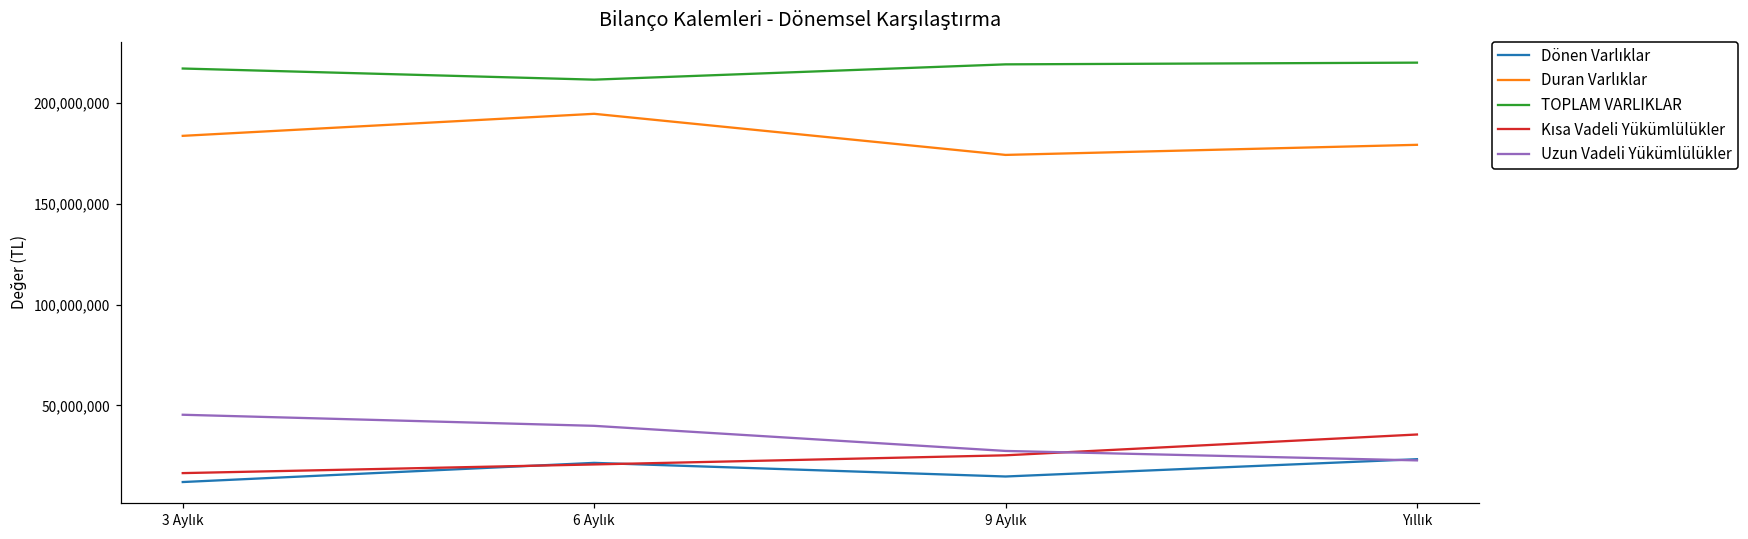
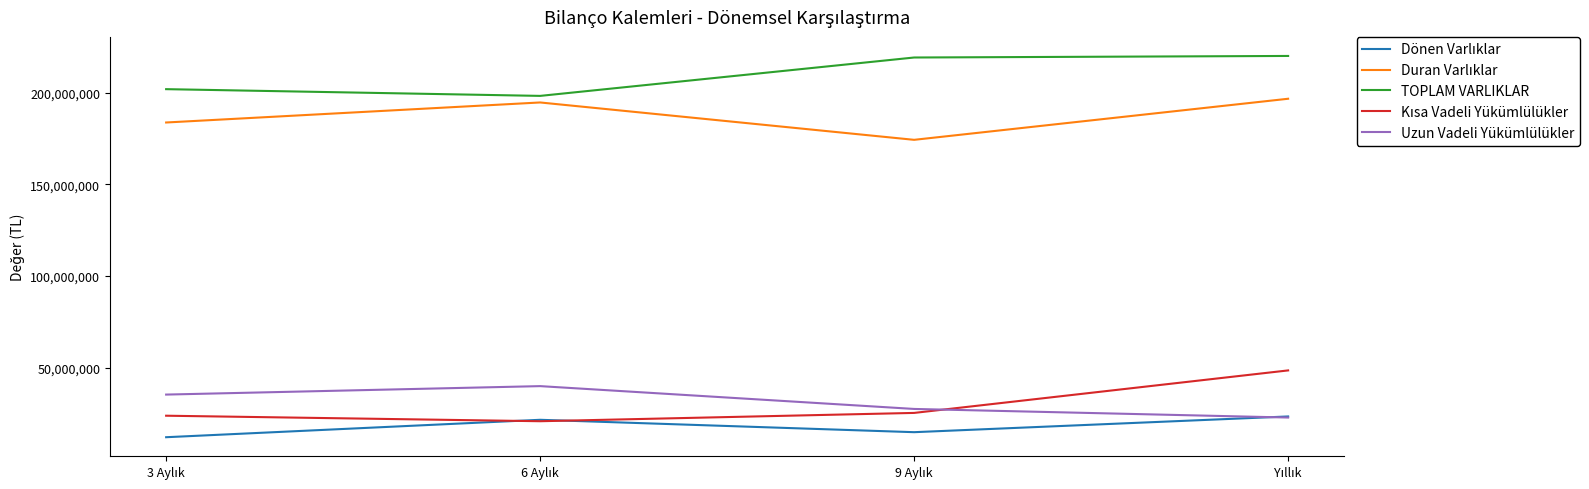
TOPLAM VARLIKLAR, 3 Aylık: 217,000,000 -> 202,000,000
Kısa Vadeli Yükümlülükler, 3 Aylık: 16,000,000 -> 24,000,000
Uzun Vadeli Yükümlülükler, 3 Aylık: 45,000,000 -> 35,000,000
TOPLAM VARLIKLAR, 6 Aylık: 212,000,000 -> 198,000,000
Duran Varlıklar, Yıllık: 179,000,000 -> 197,000,000
Kısa Vadeli Yükümlülükler, Yıllık: 36,000,000 -> 48,000,000
